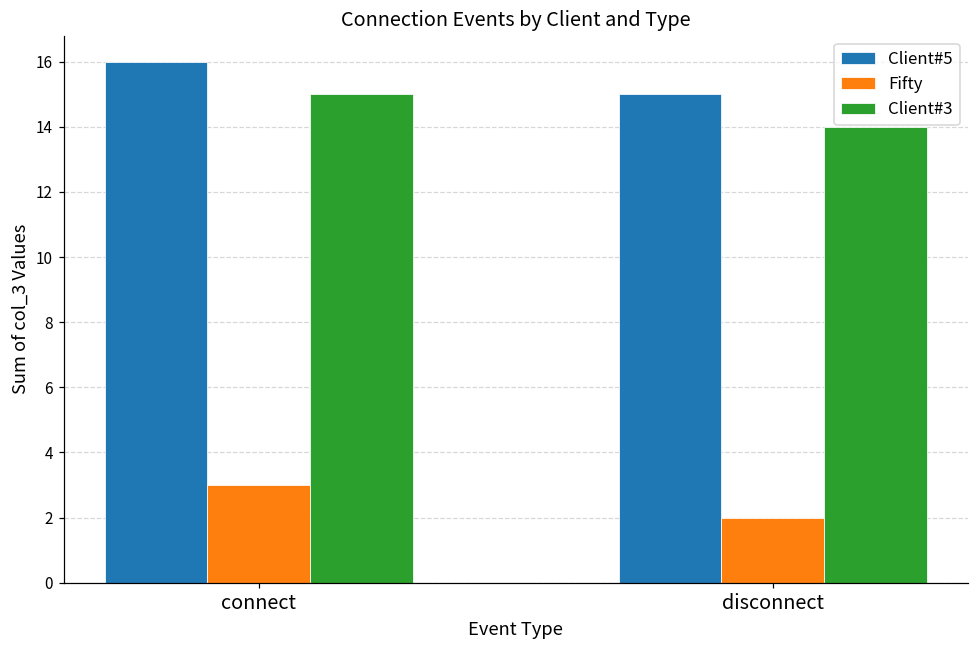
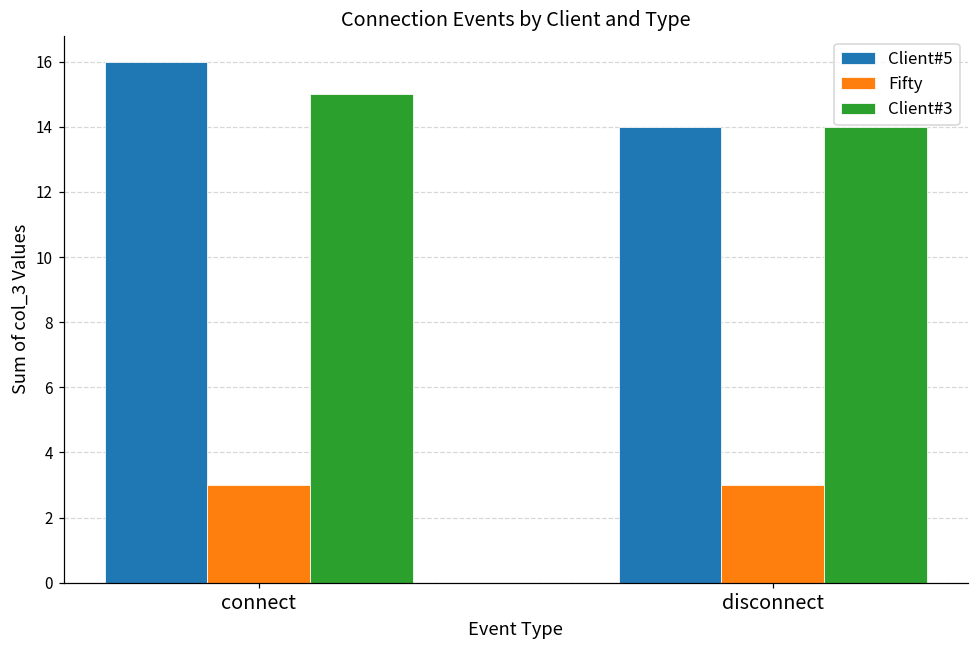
Client#5, disconnect: 15 -> 14
Fifty, disconnect: 2 -> 3
